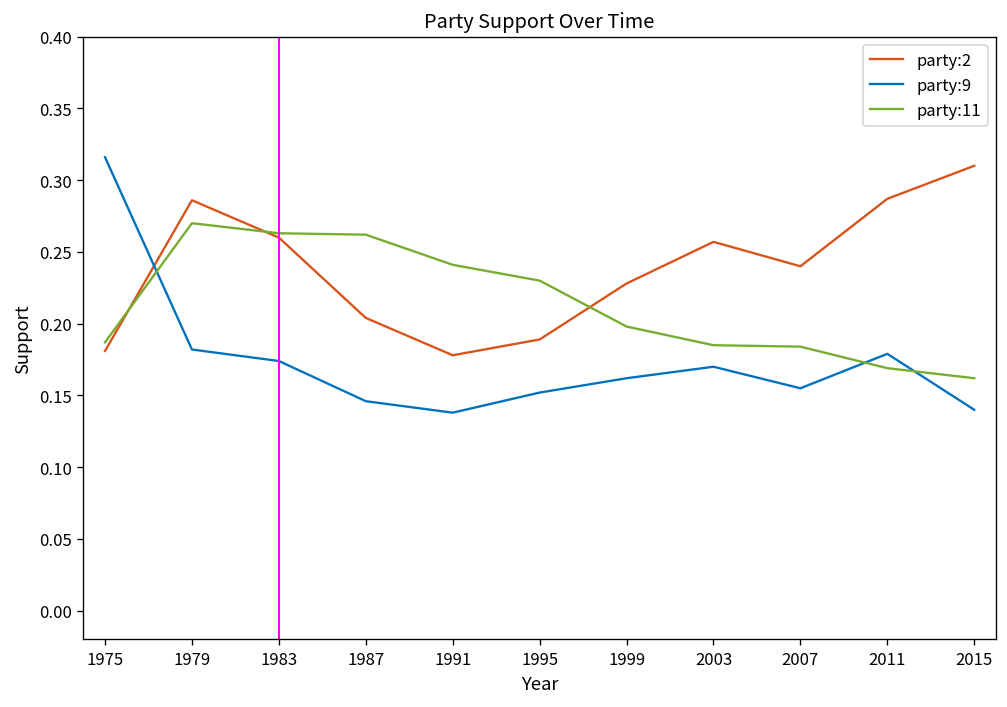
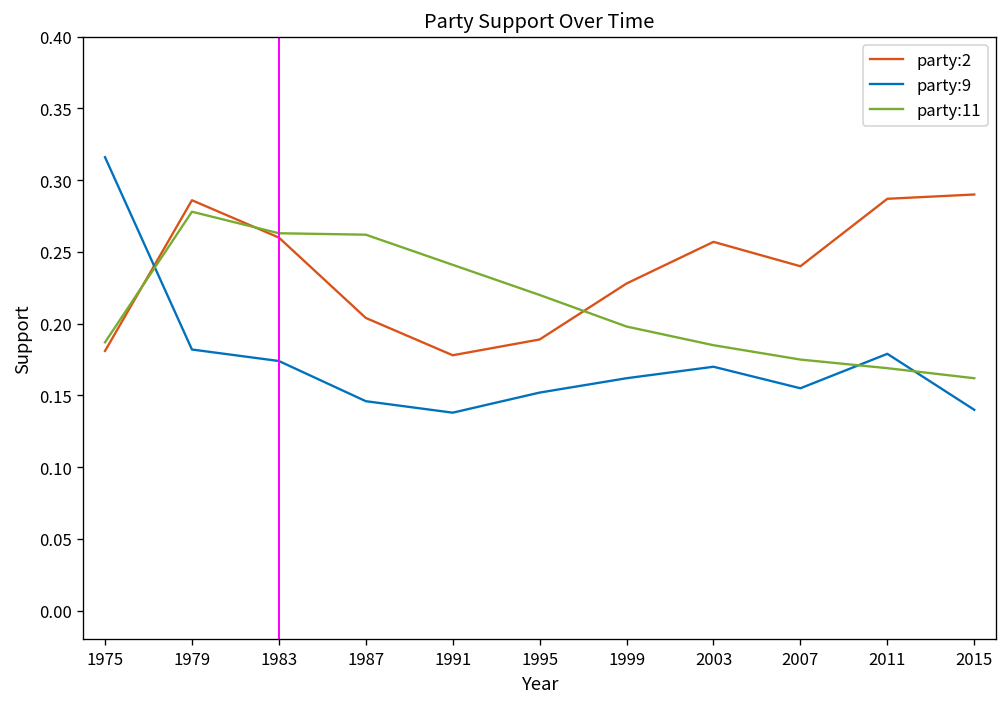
party:11, 1979: 0.270 -> 0.278
party:11, 1995: 0.23 -> 0.22
party:11, 2007: 0.184 -> 0.175
party:2, 2015: 0.31 -> 0.29
